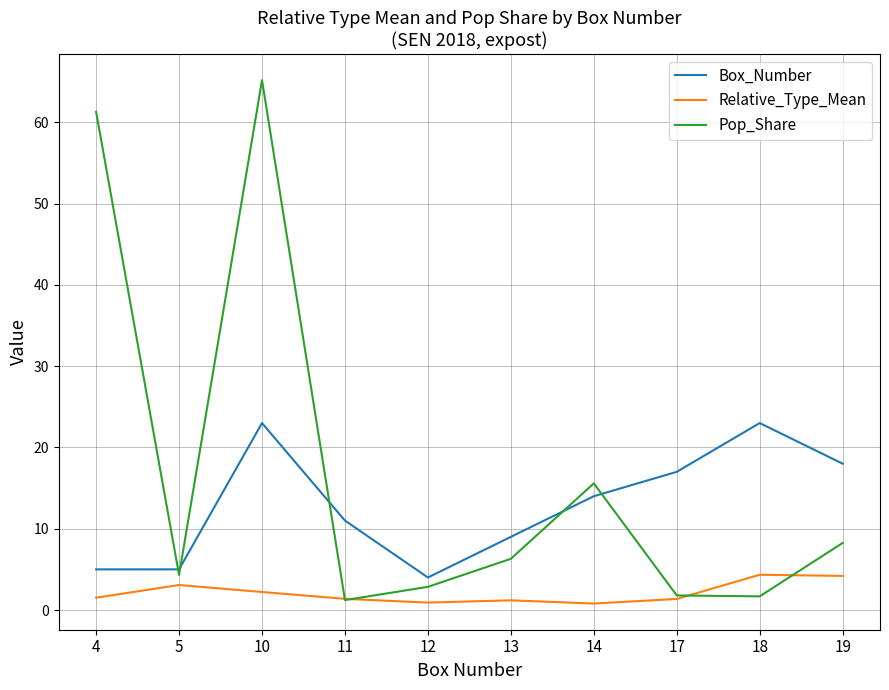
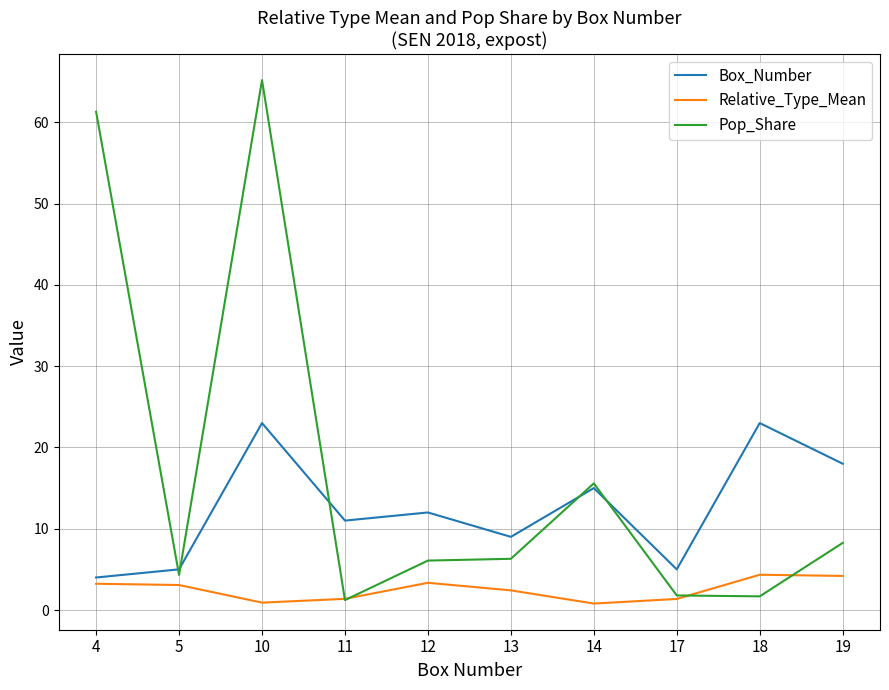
Box_Number, 4: 5 -> 4
Relative_Type_Mean, 4: 2 -> 3
Relative_Type_Mean, 10: 2 -> 1
Box_Number, 12: 4 -> 12
Relative_Type_Mean, 12: 1 -> 3
Pop_Share, 12: 3 -> 6
Relative_Type_Mean, 13: 1 -> 2
Box_Number, 14: 14 -> 15
Box_Number, 17: 17 -> 5
